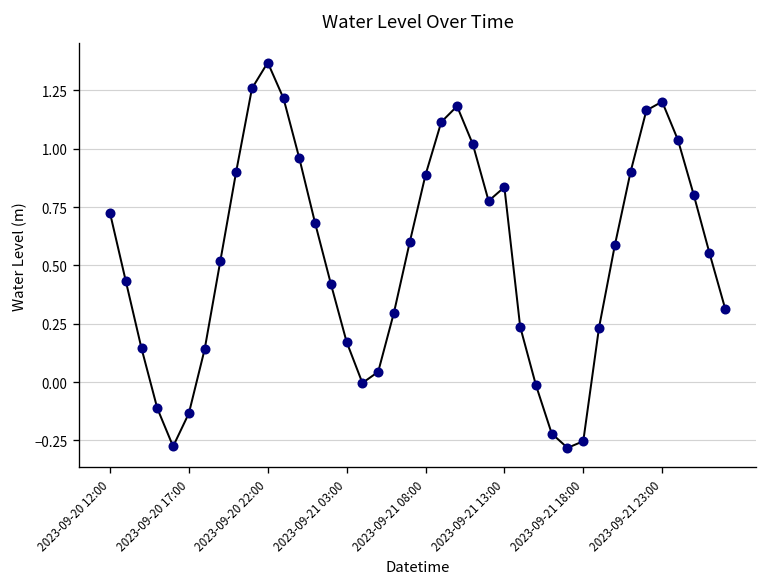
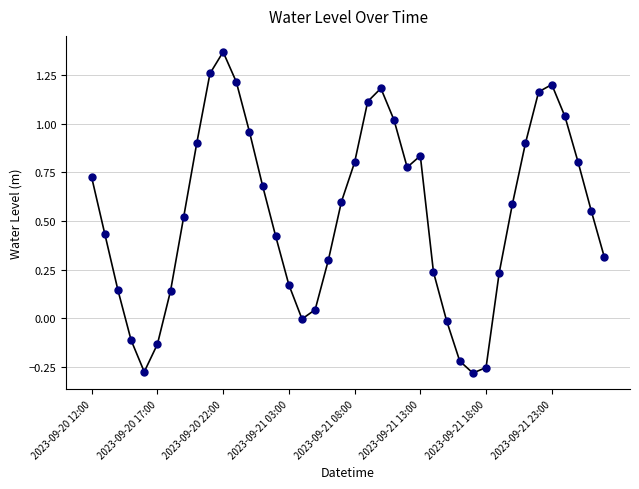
2023-09-21 08:00: 0.89 -> 0.80
